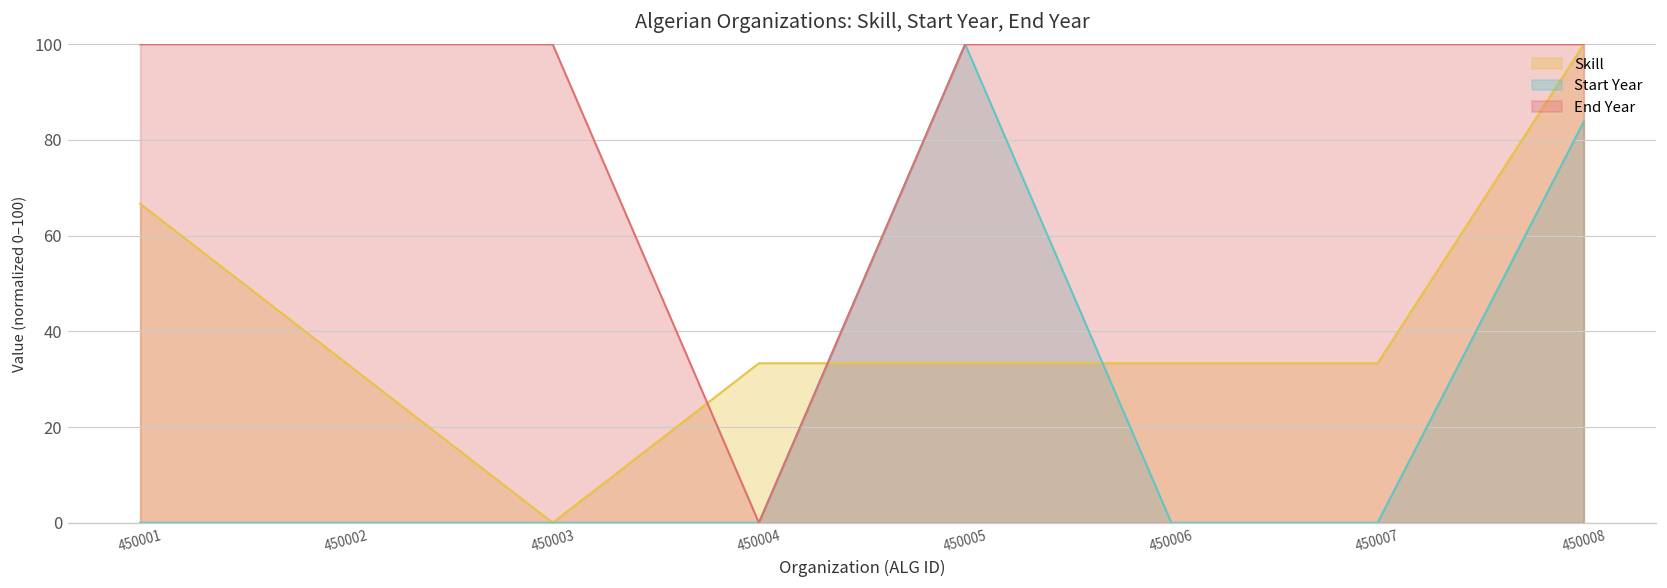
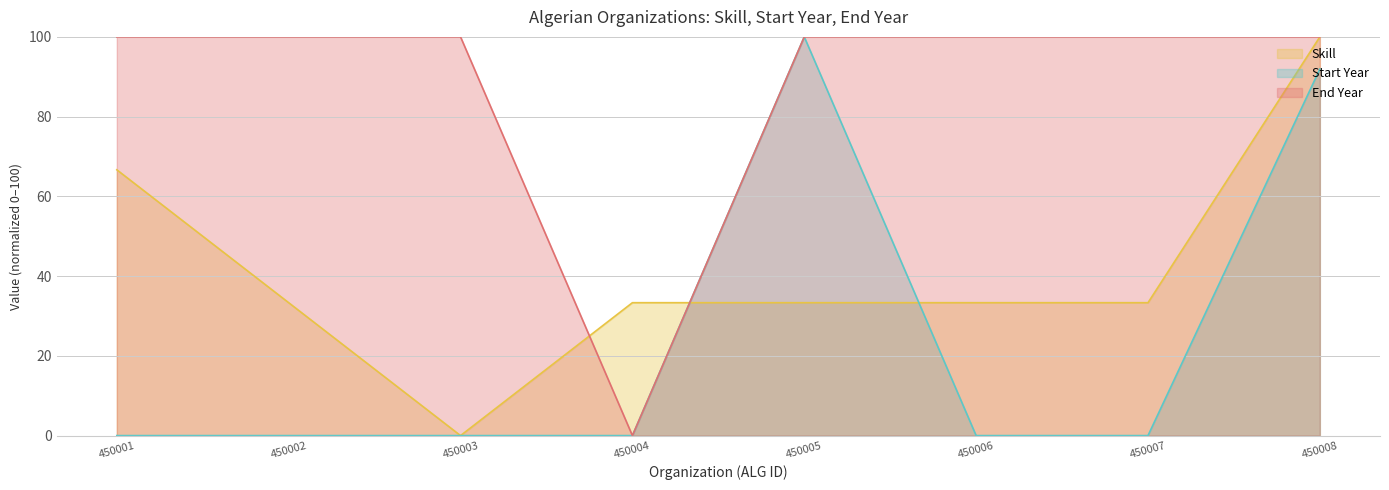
Start Year, 450008: 84 -> 92
